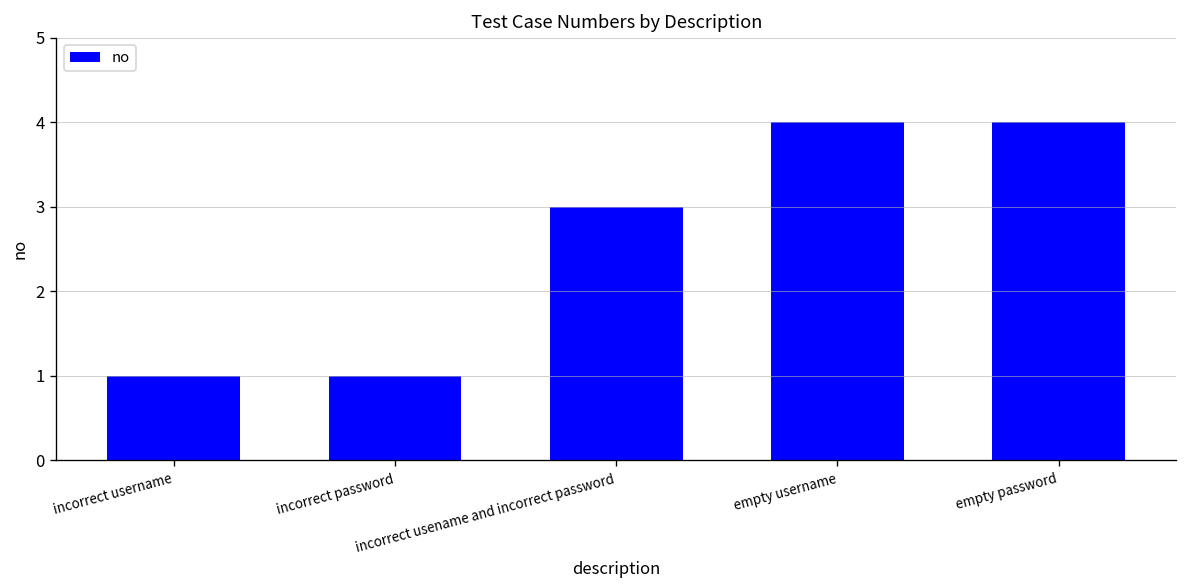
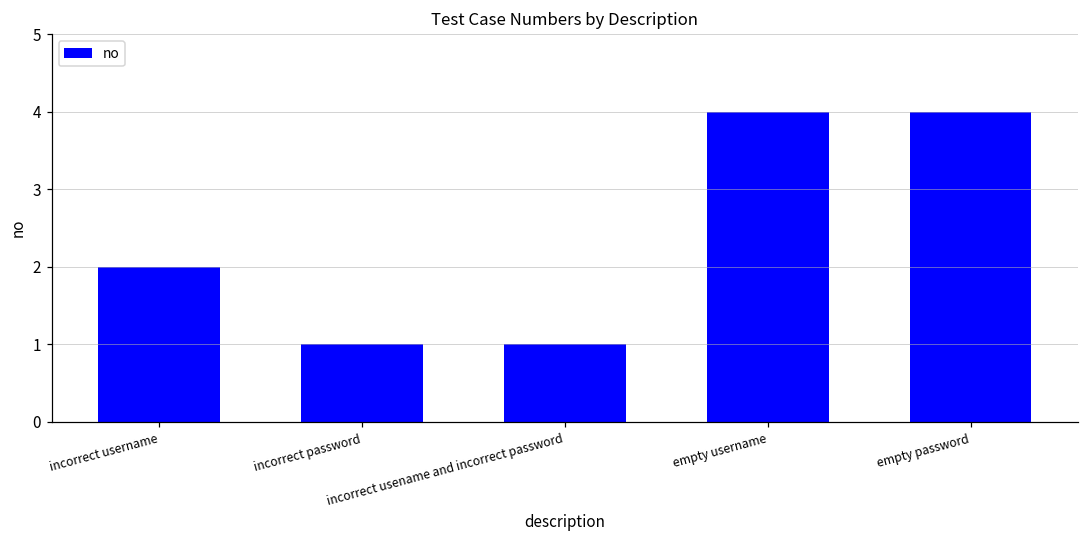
incorrect username: 1 -> 2
incorrect usename and incorrect password: 3 -> 1
